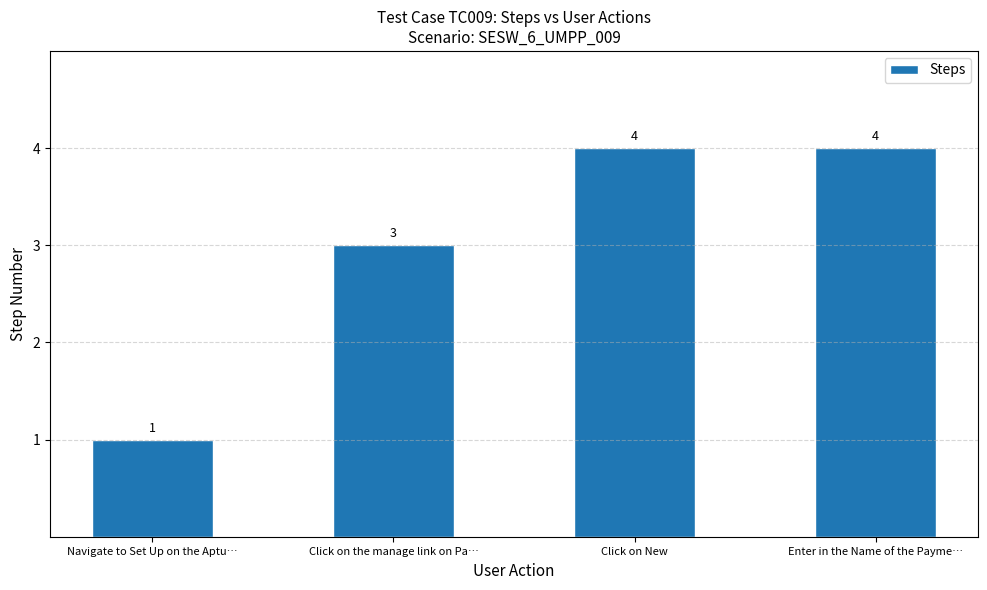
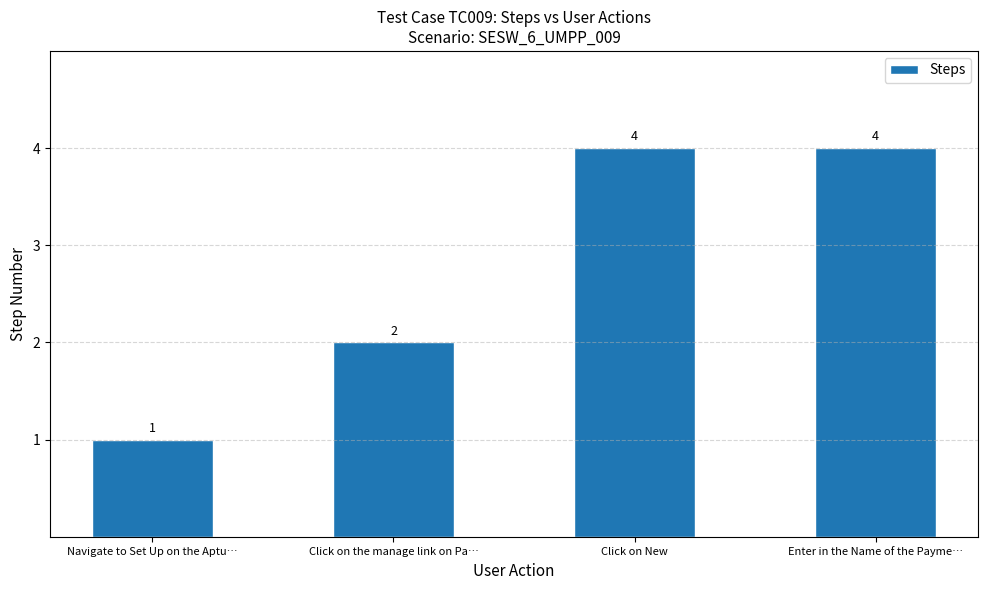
Click on the manage link on Pa…: 3 -> 2
